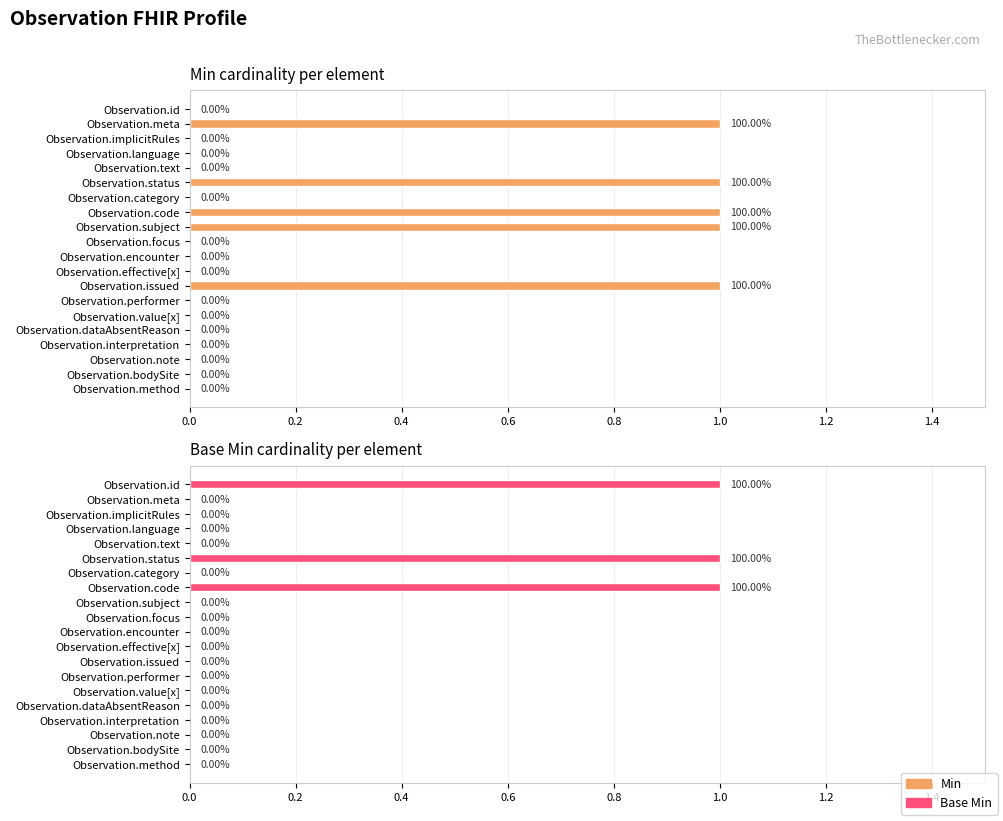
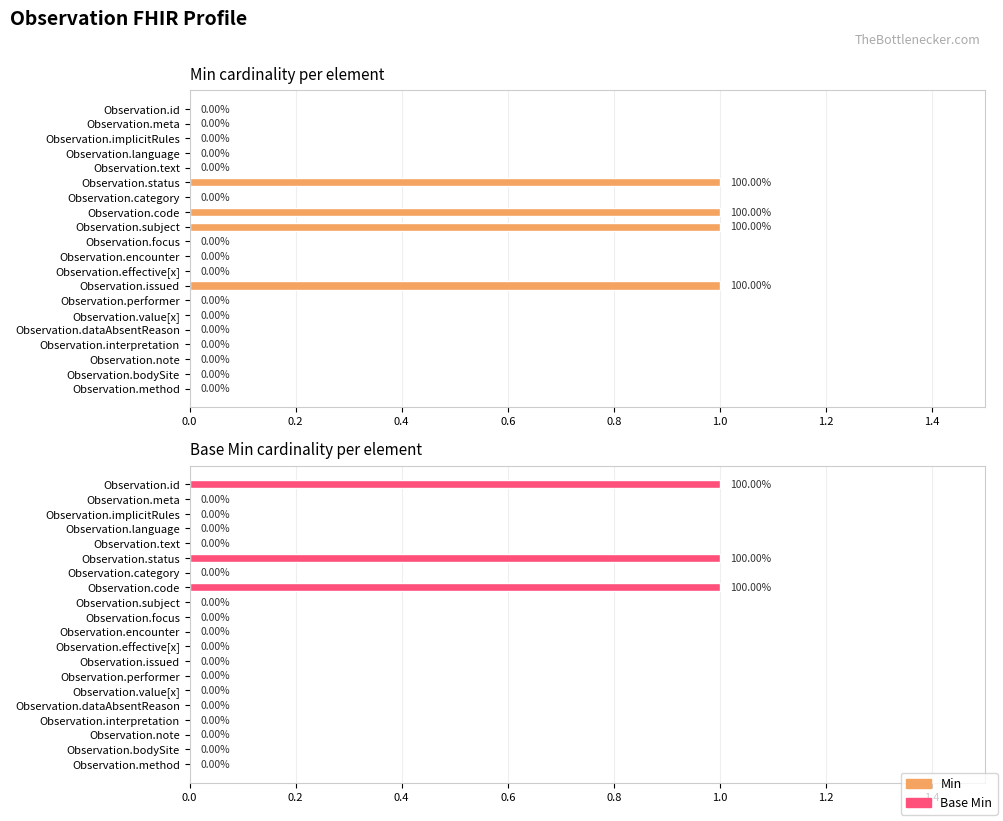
Min cardinality per element, Observation.meta: 100.00% -> 0.00%
